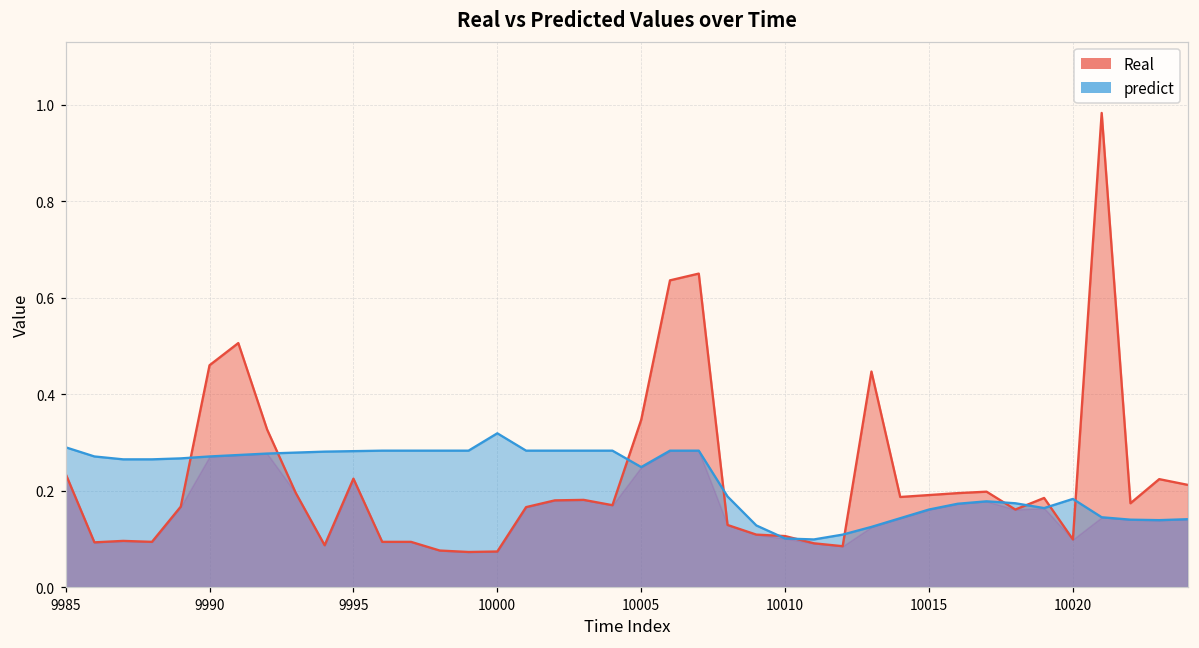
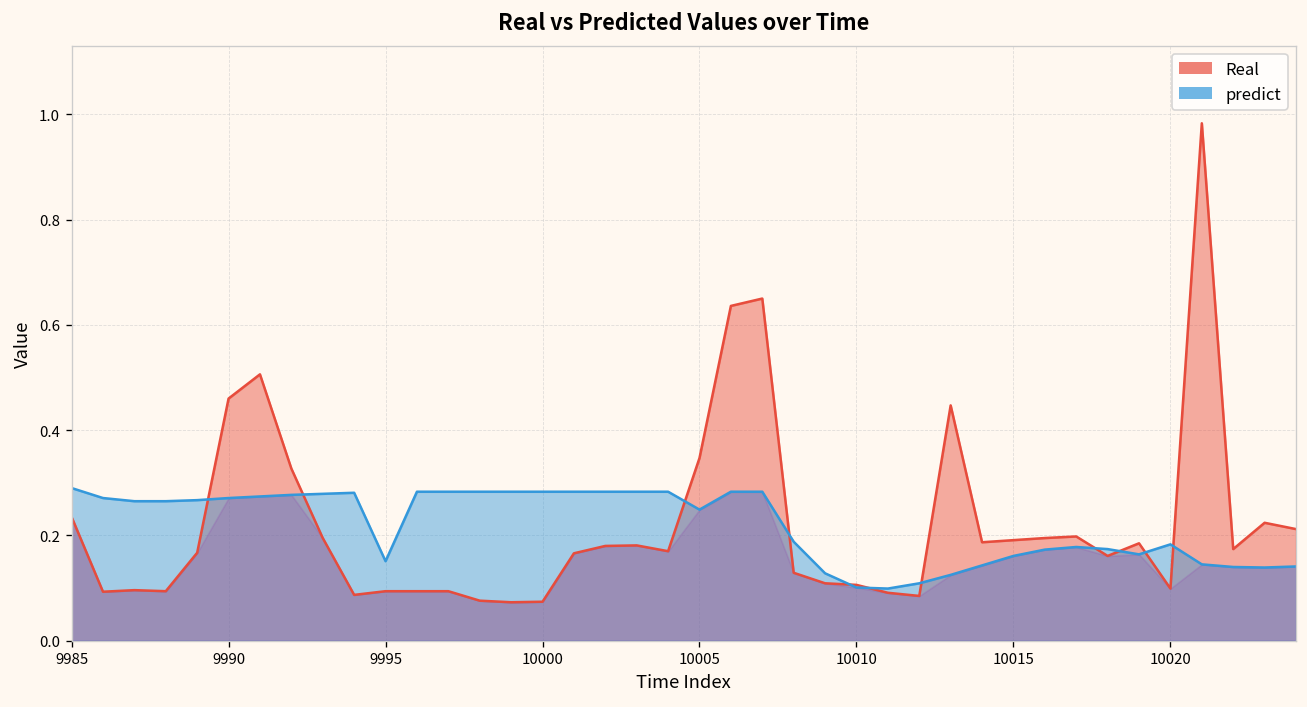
Real, 9995: 0.23 -> 0.09
predict, 9995: 0.28 -> 0.15
predict, 10000: 0.32 -> 0.28
